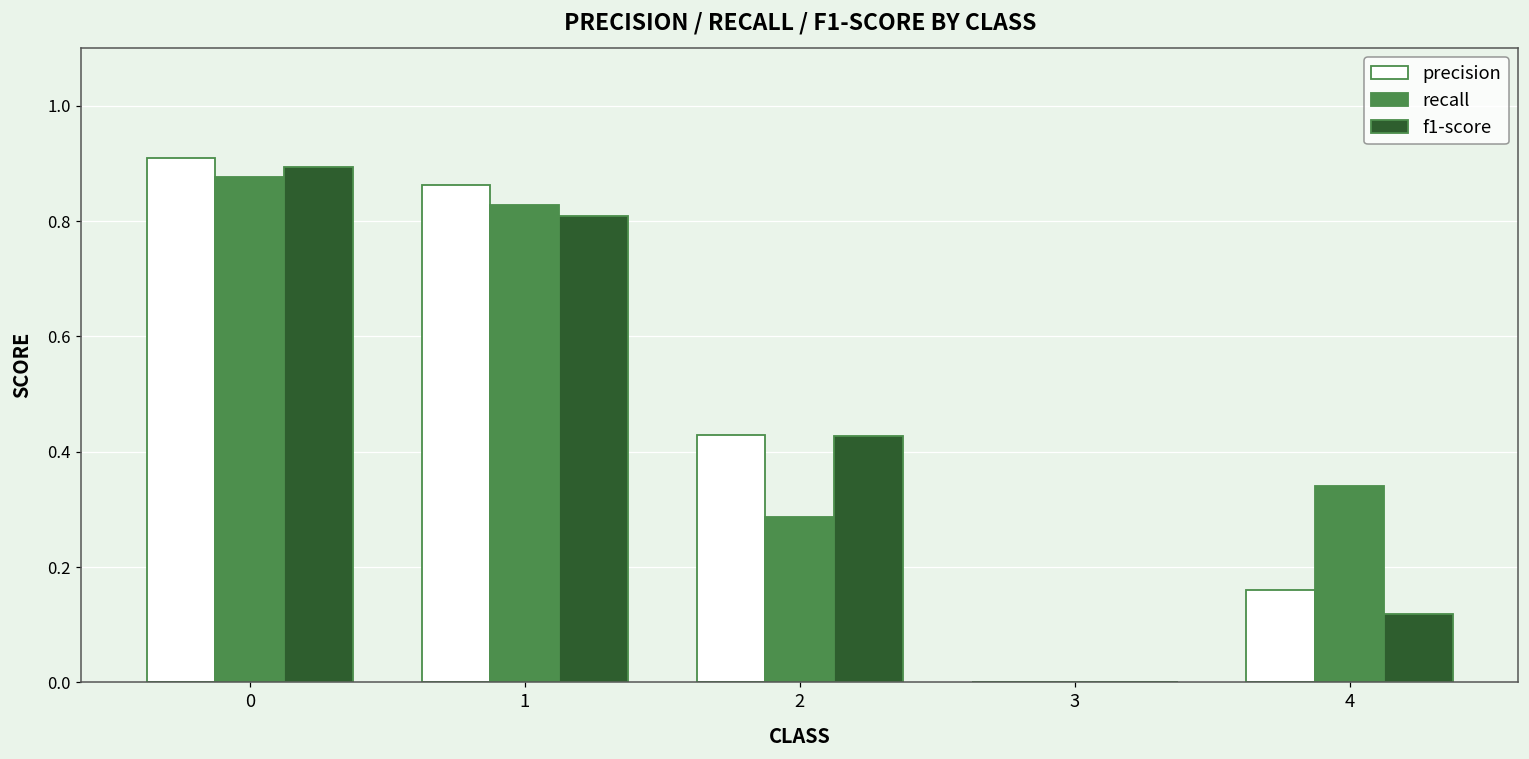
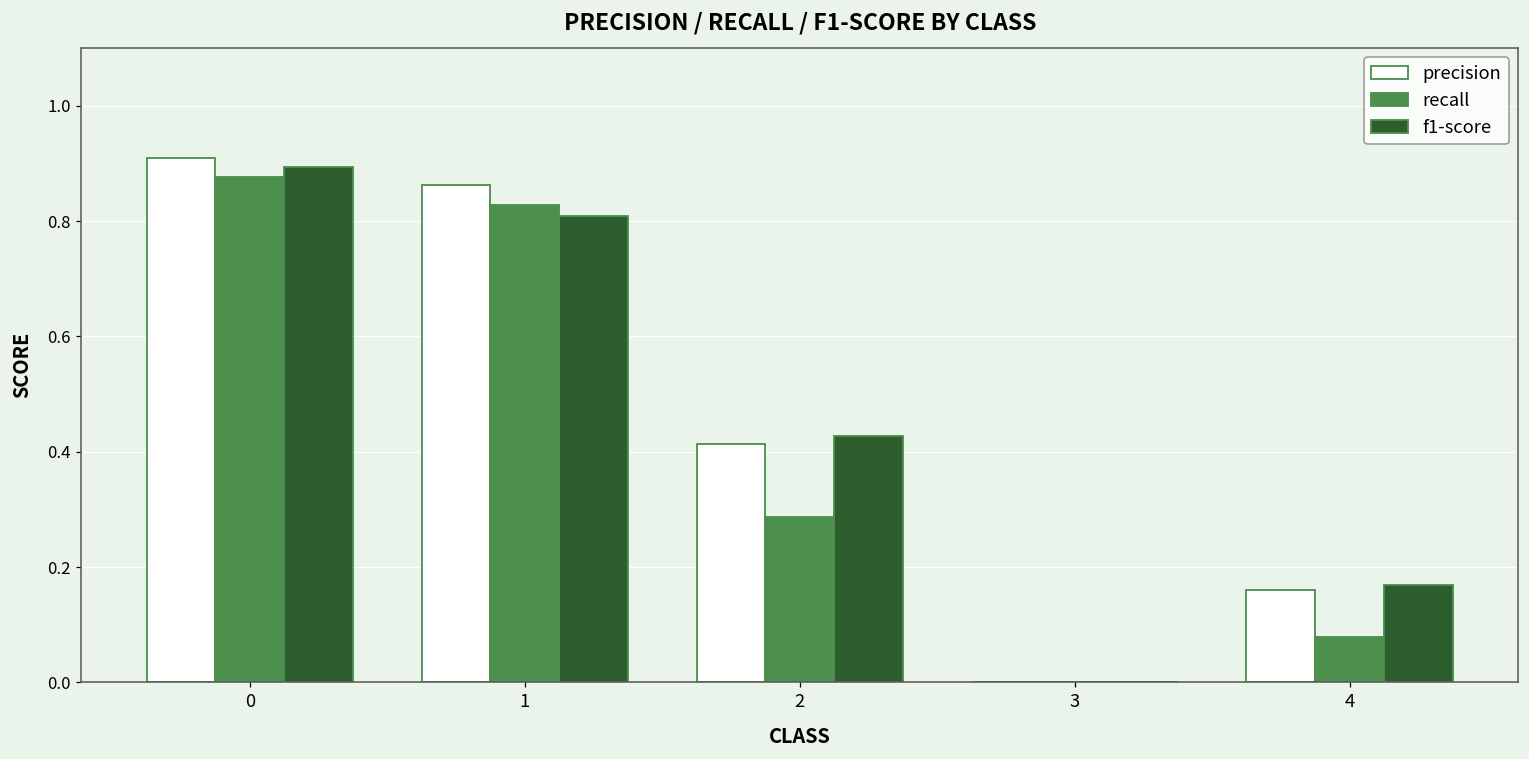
precision, 2: 0.43 -> 0.41
recall, 4: 0.34 -> 0.08
f1-score, 4: 0.12 -> 0.17
